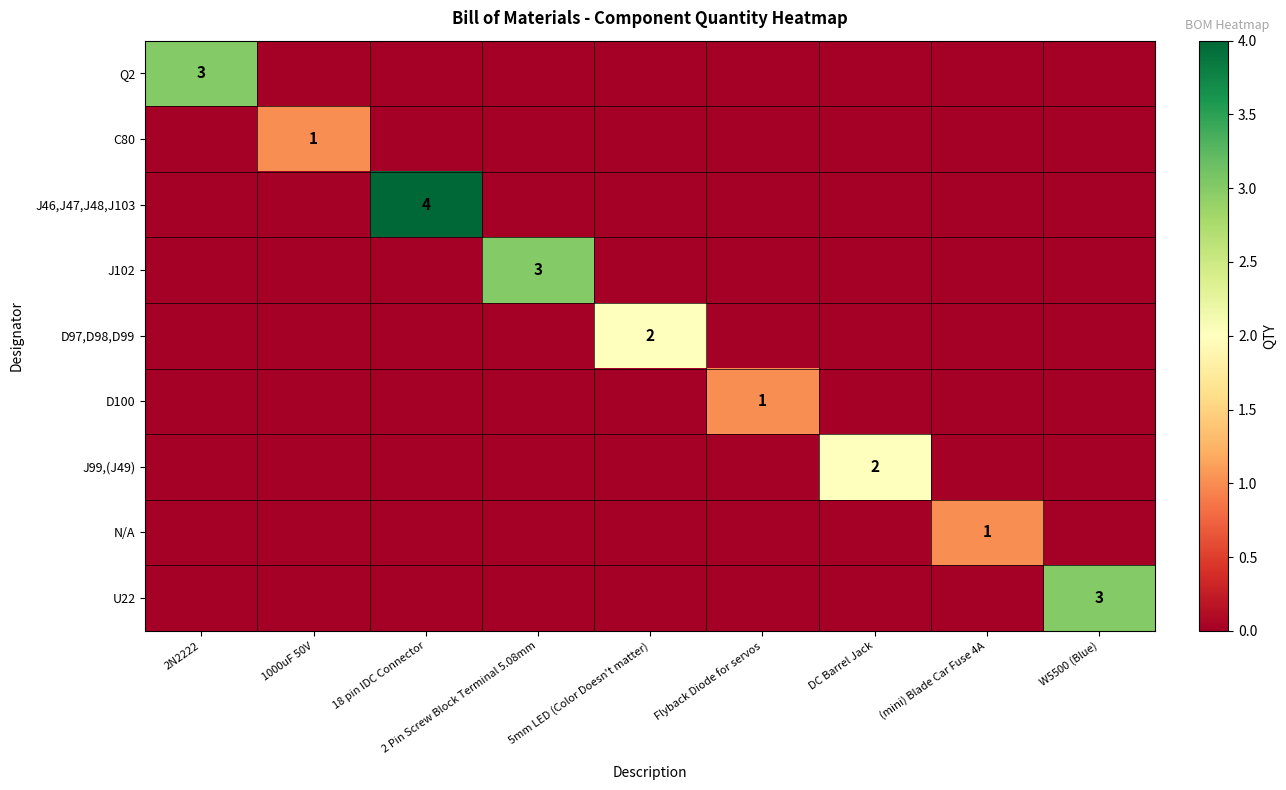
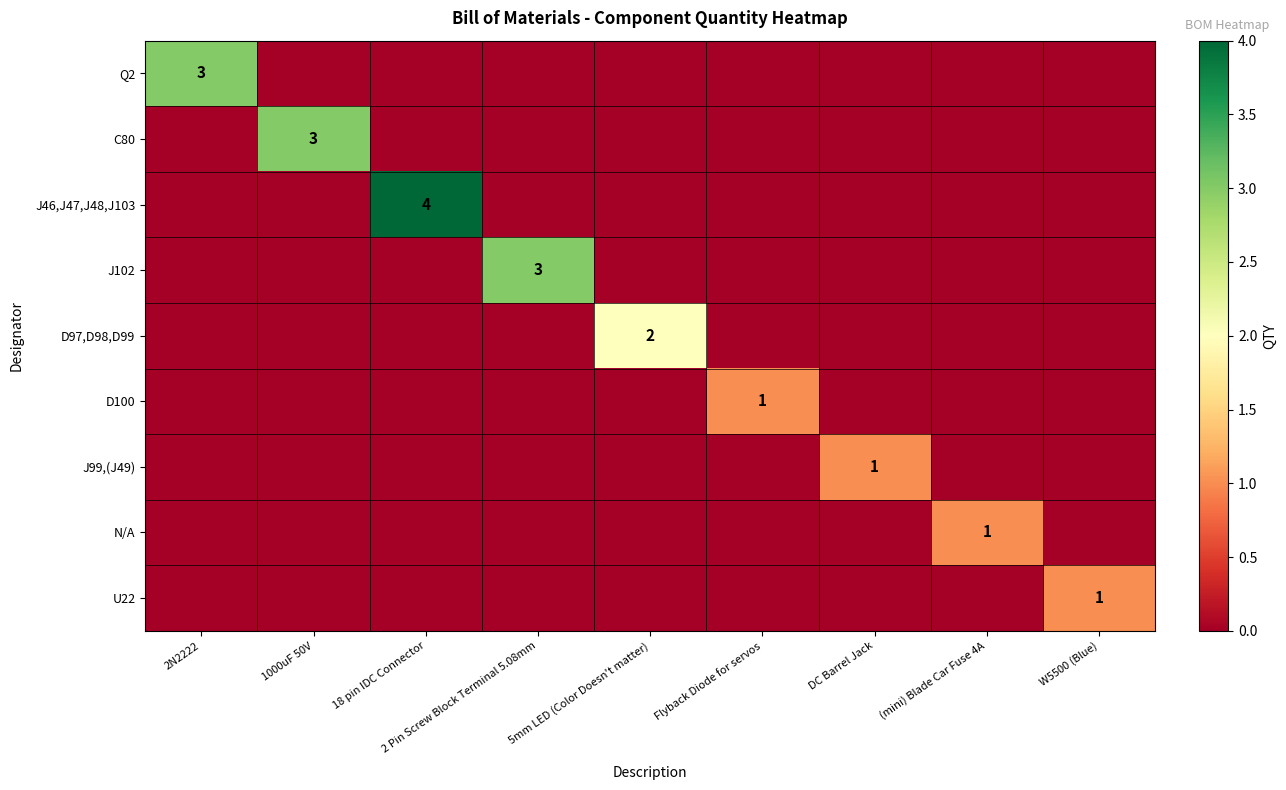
C80, 1000uF 50V: 1 -> 3
J99,(J49), DC Barrel Jack: 2 -> 1
U22, W5500 (Blue): 3 -> 1
